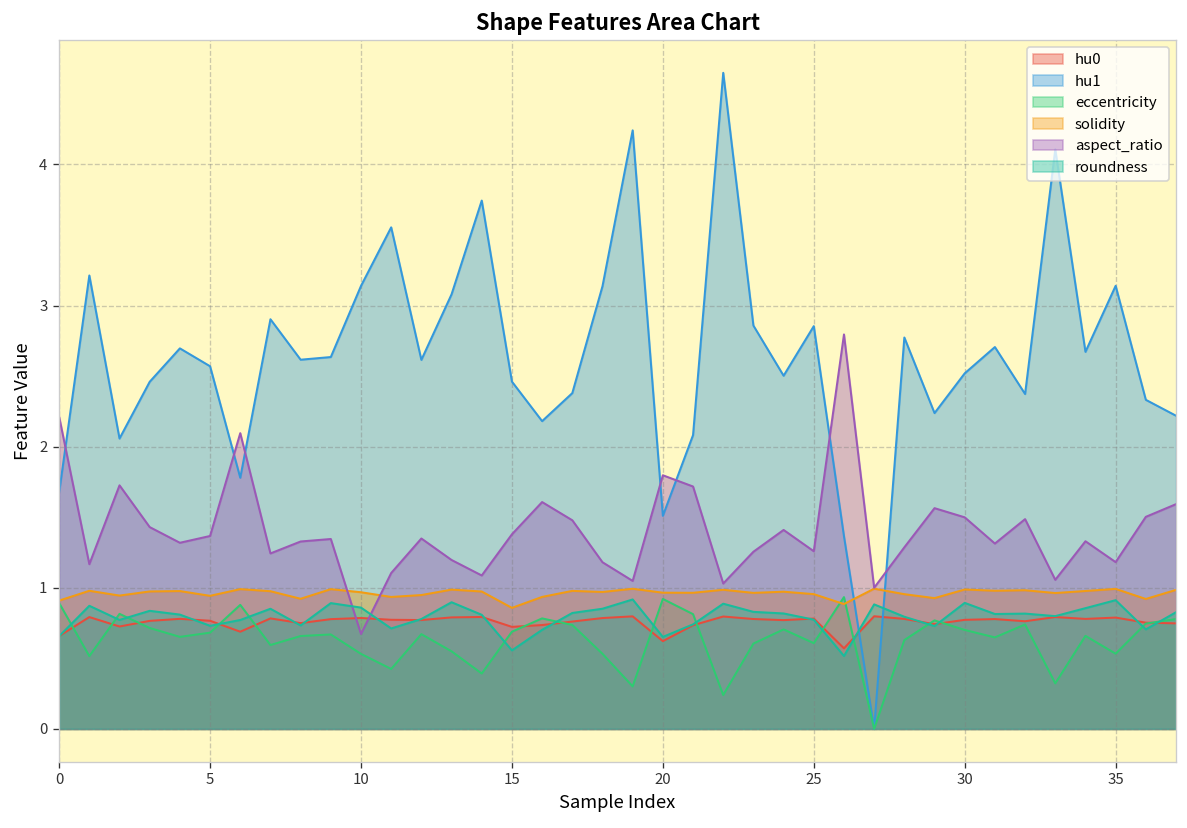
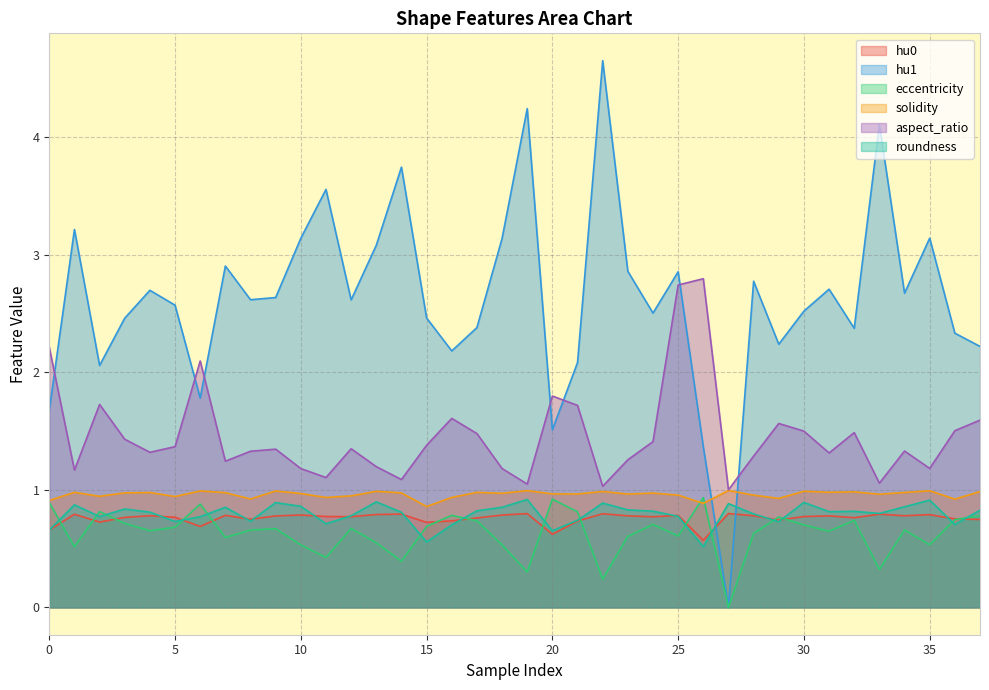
aspect_ratio, 10: 0.67 -> 1.18
aspect_ratio, 25: 1.26 -> 2.74
